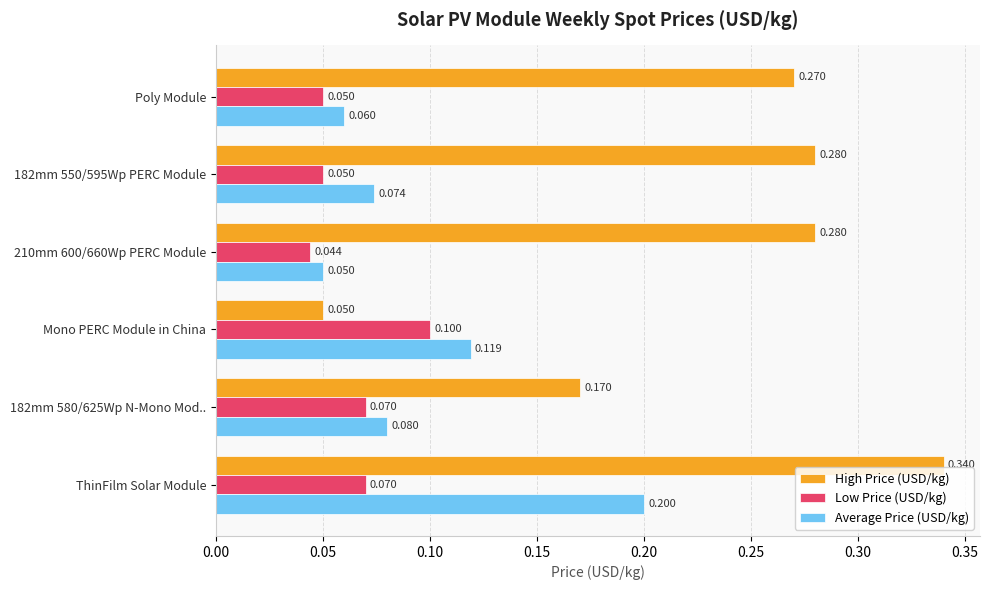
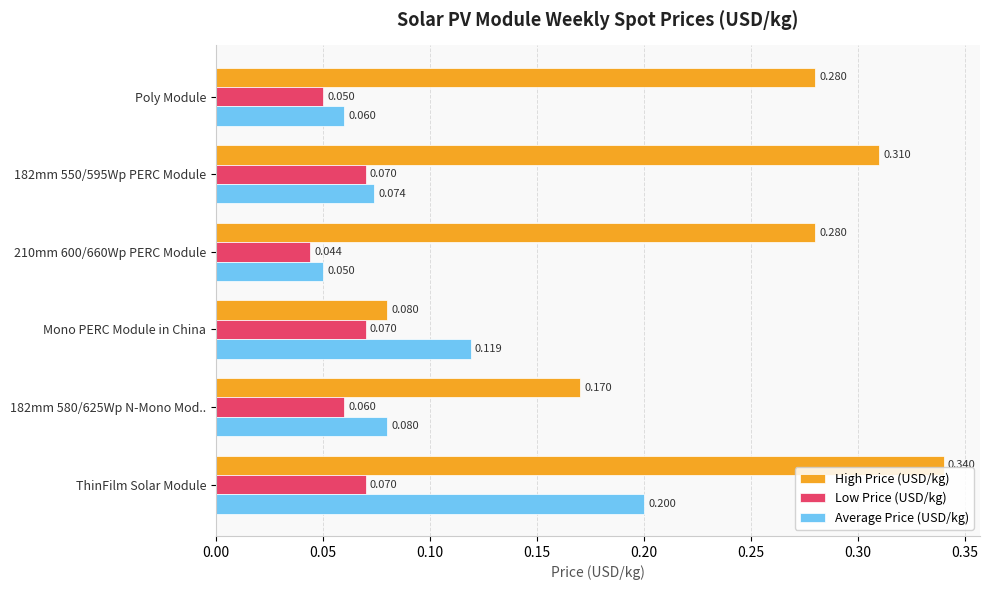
High Price (USD/kg), Poly Module: 0.270 -> 0.280
High Price (USD/kg), 182mm 550/595Wp PERC Module: 0.280 -> 0.310
Low Price (USD/kg), 182mm 550/595Wp PERC Module: 0.050 -> 0.070
High Price (USD/kg), Mono PERC Module in China: 0.050 -> 0.080
Low Price (USD/kg), Mono PERC Module in China: 0.100 -> 0.070
Low Price (USD/kg), 182mm 580/625Wp N-Mono Mod..: 0.070 -> 0.060
